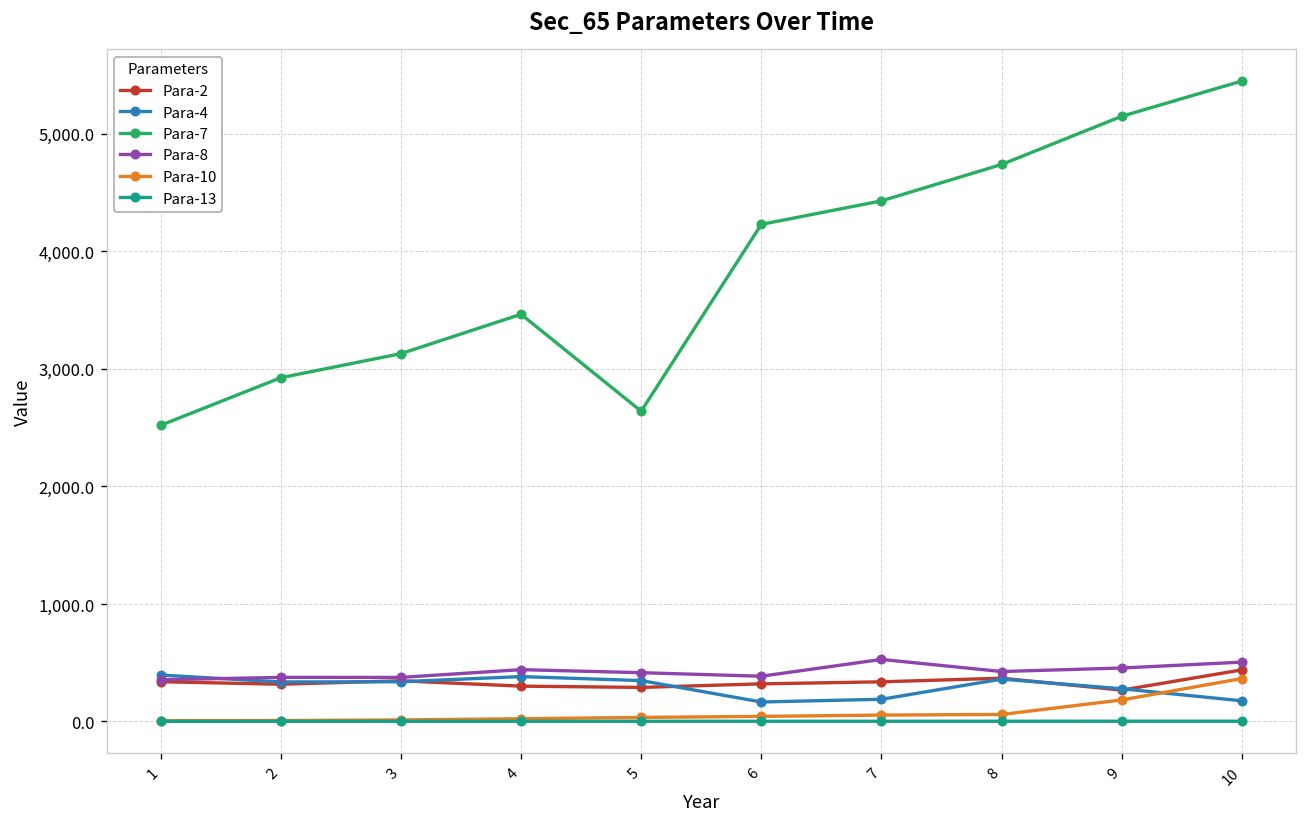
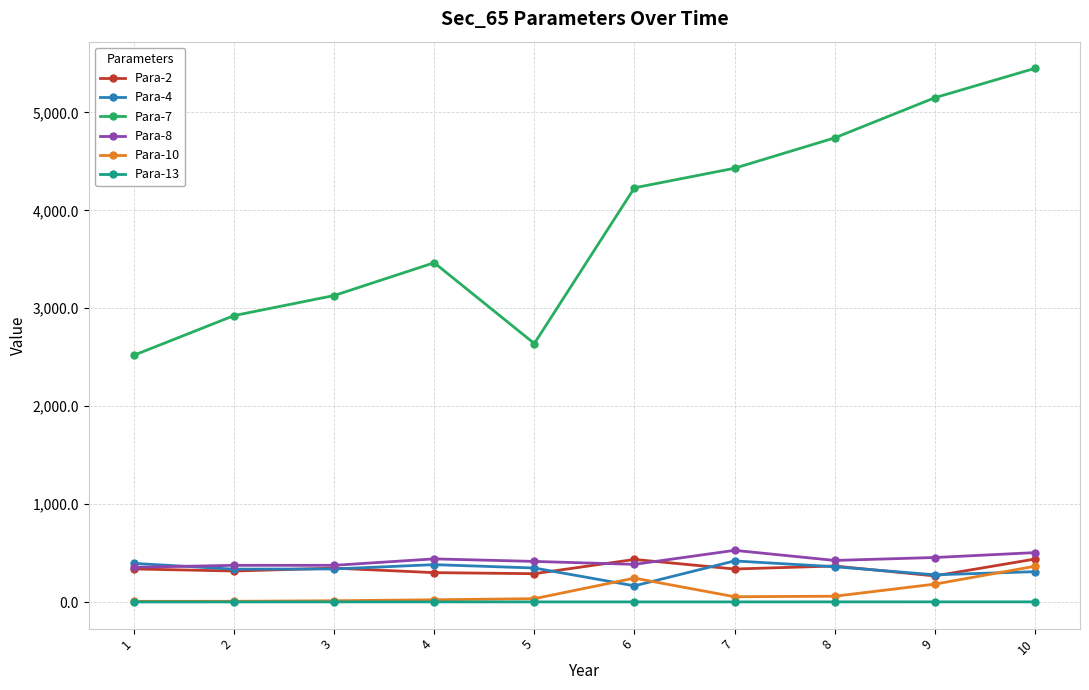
Para-2, 6: 300 -> 400
Para-10, 6: 0 -> 200
Para-4, 7: 200 -> 400
Para-4, 10: 200 -> 300
